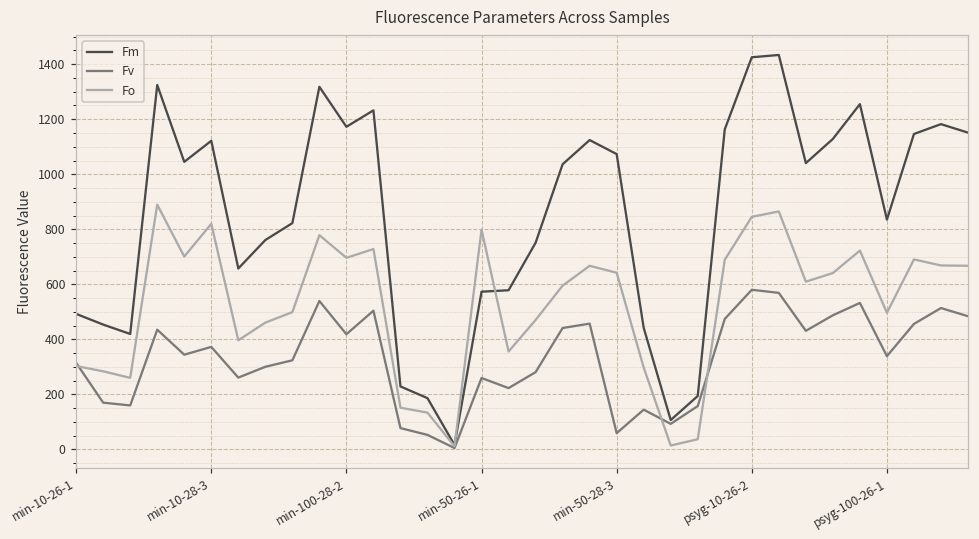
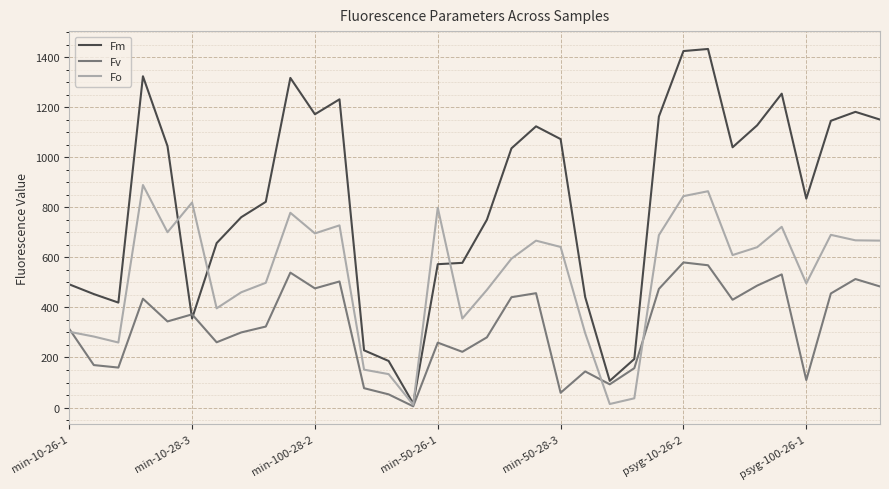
Fm, min-10-28-3: 1120 -> 360
Fv, min-100-28-2: 420 -> 480
Fv, psyg-100-26-1: 340 -> 110
